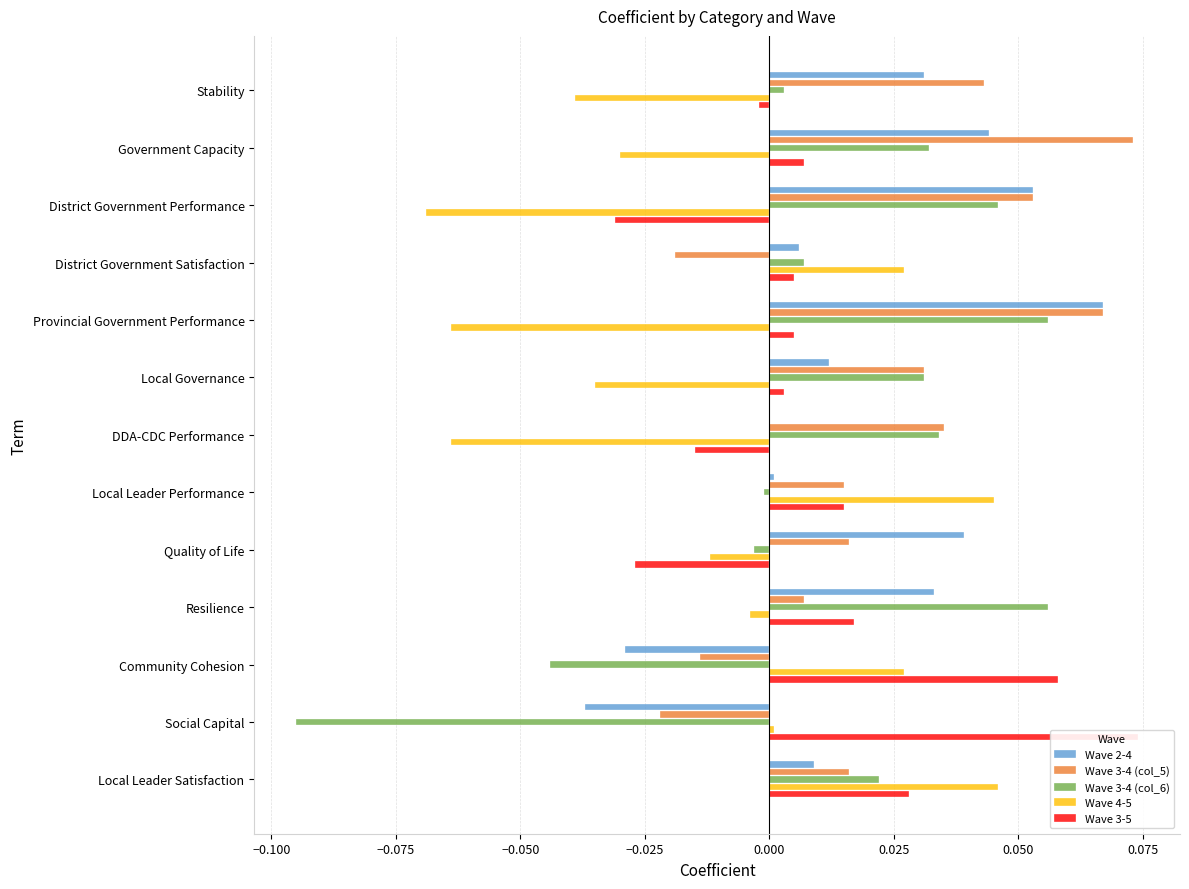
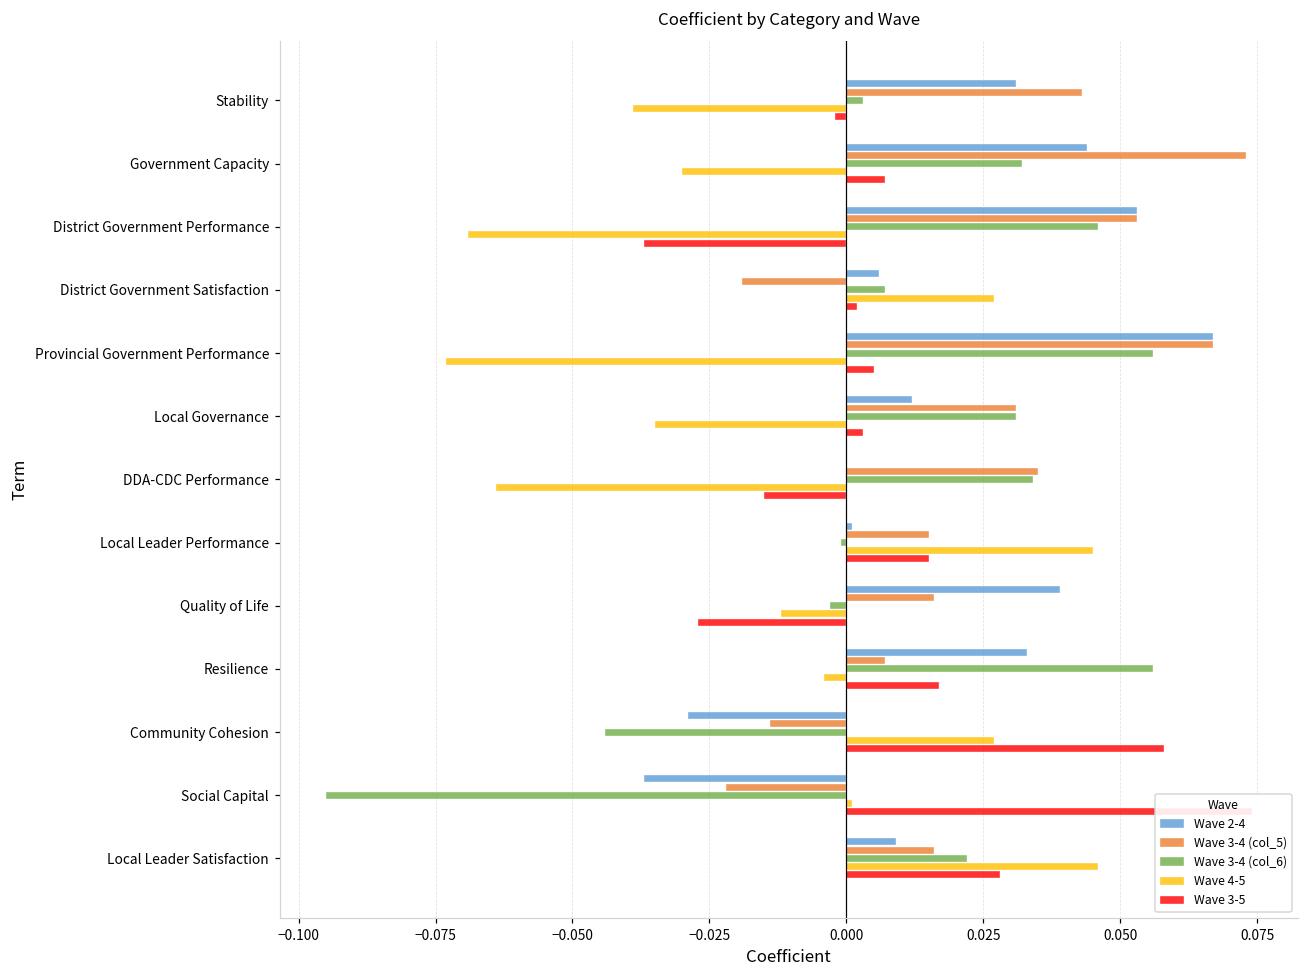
Wave 3-5, District Government Performance: -0.031 -> -0.037
Wave 3-5, District Government Satisfaction: 0.005 -> 0.002
Wave 4-5, Provincial Government Performance: -0.064 -> -0.073
